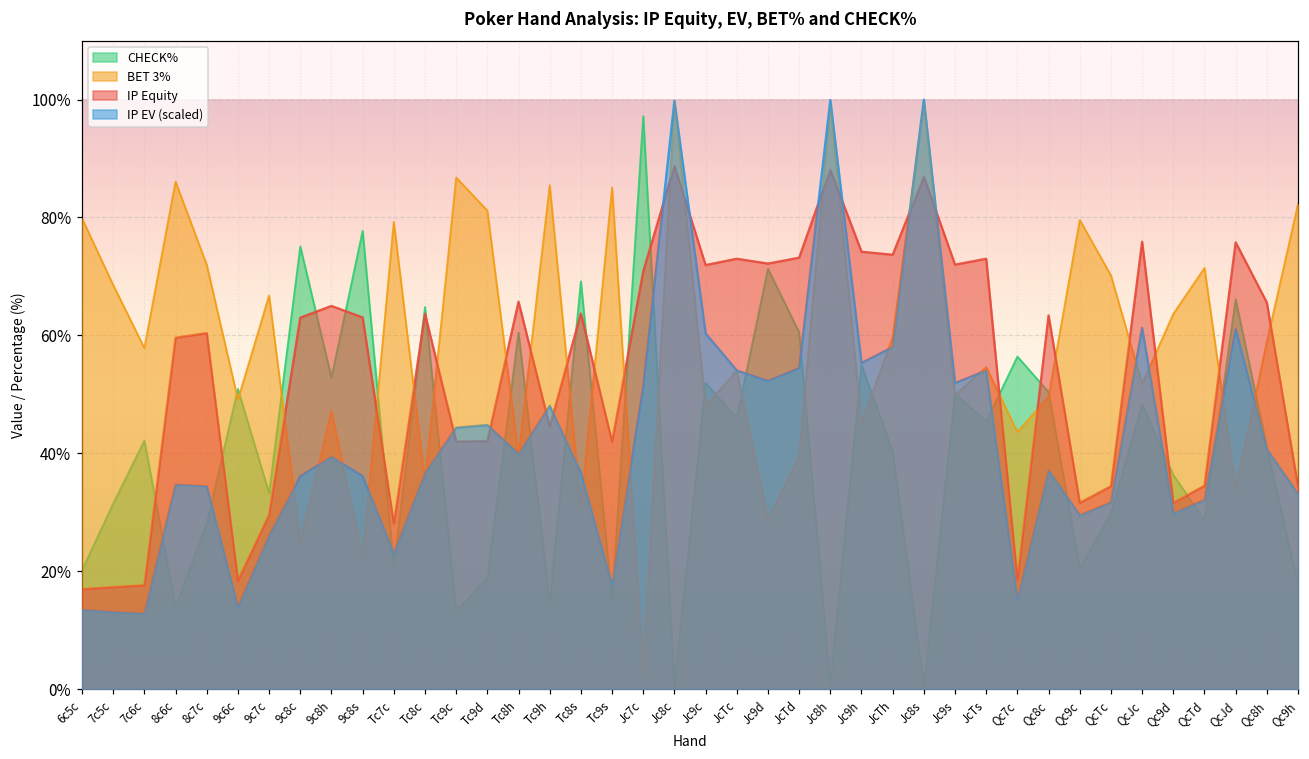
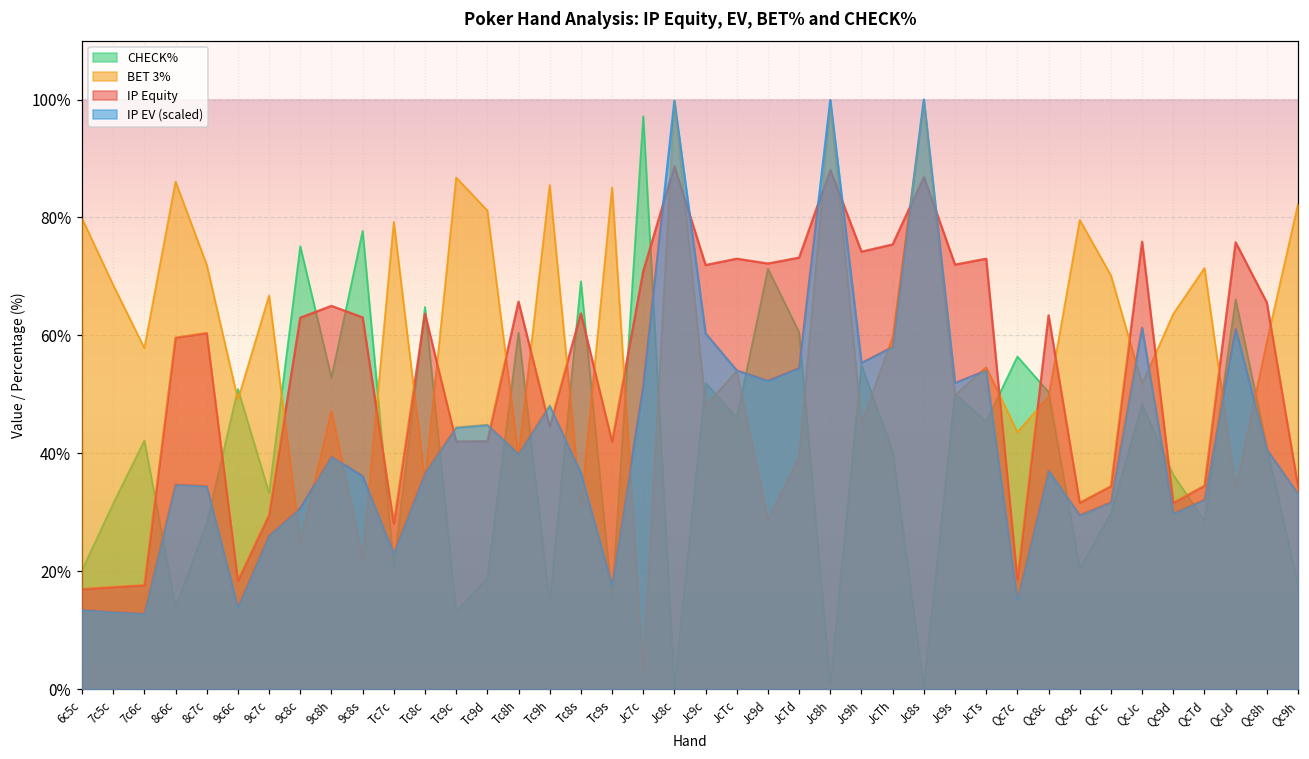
IP EV (scaled), 9c8c: 36% -> 31%
IP Equity, JcTh: 74% -> 75%
